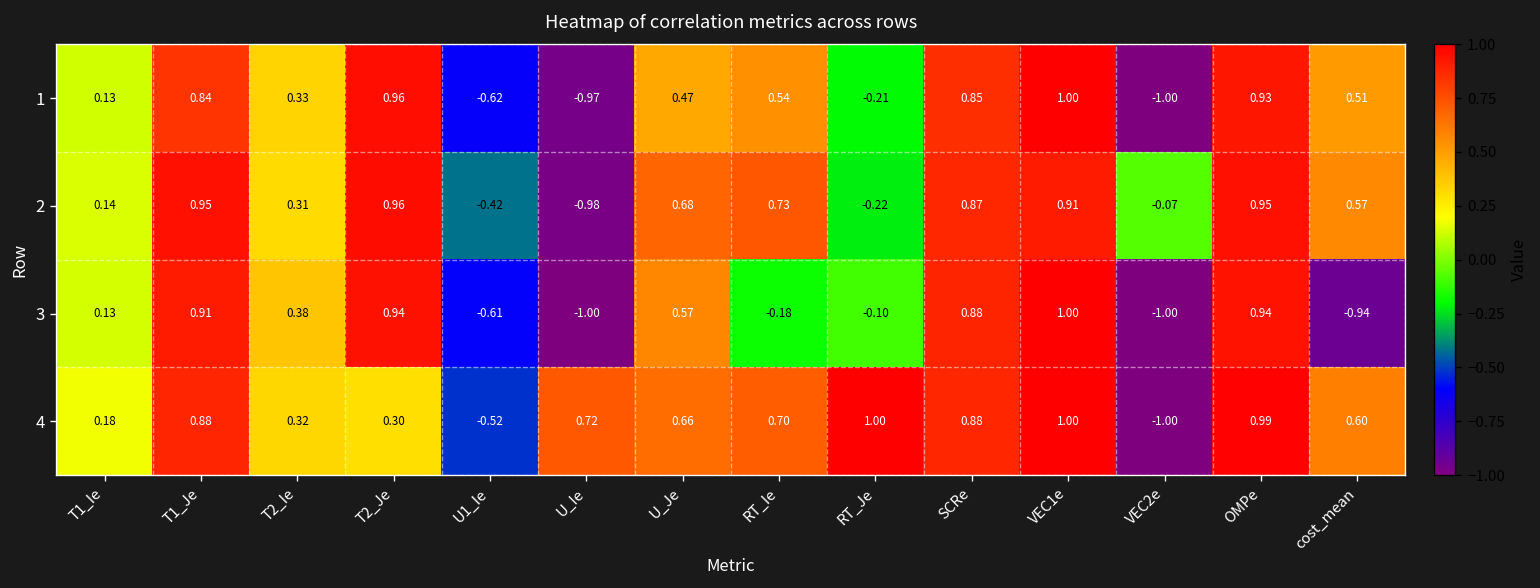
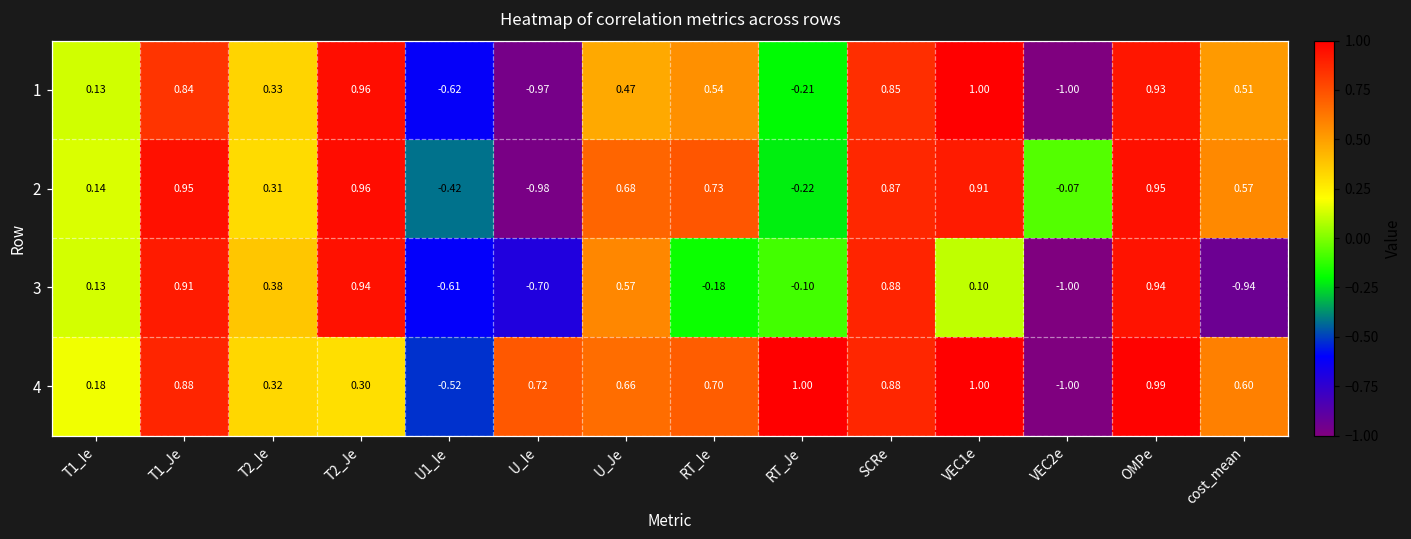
3, U_Ie: -1.00 -> -0.70
3, VEC1e: 1.00 -> 0.10
